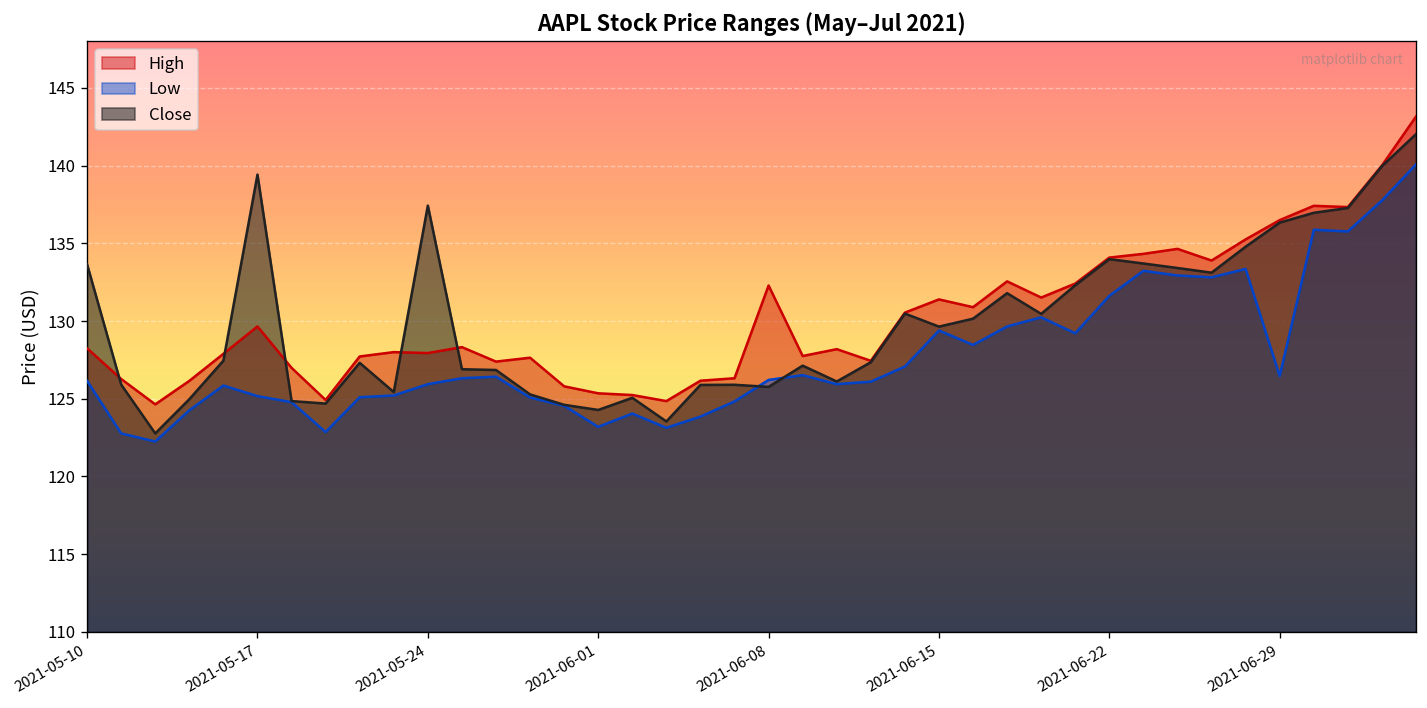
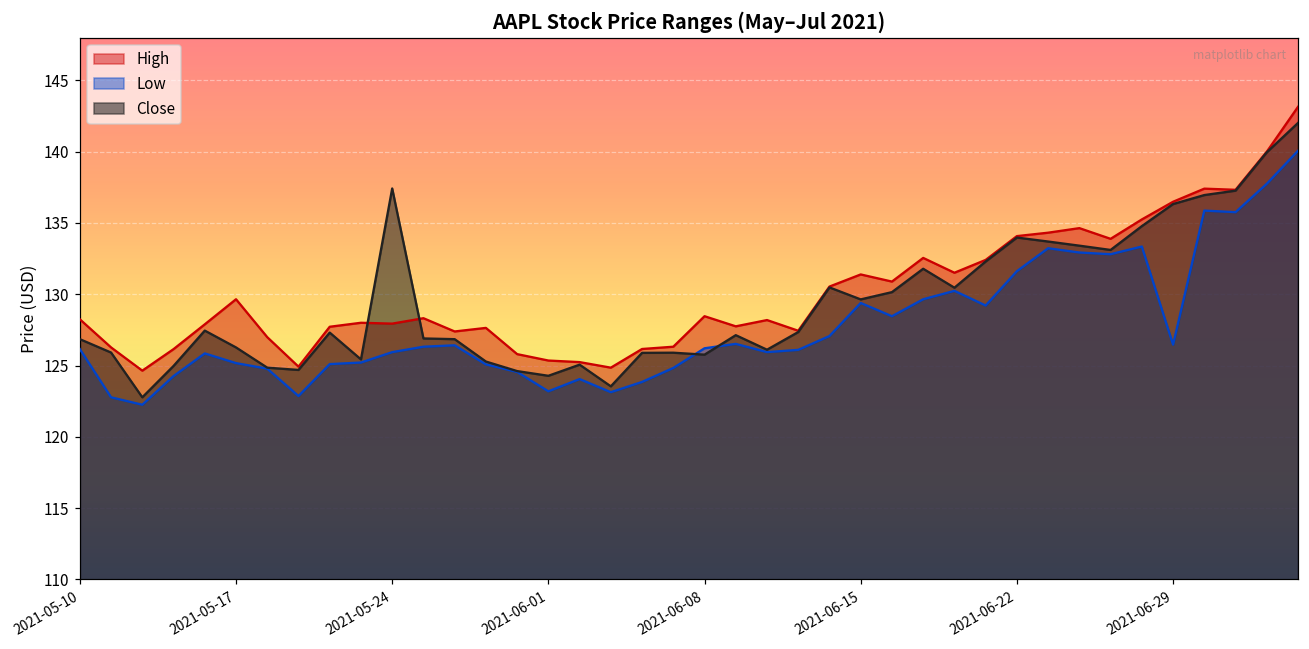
Close, 2021-05-10: 133.6 -> 126.8
Close, 2021-05-17: 139.4 -> 126.3
High, 2021-06-08: 132.3 -> 128.5
